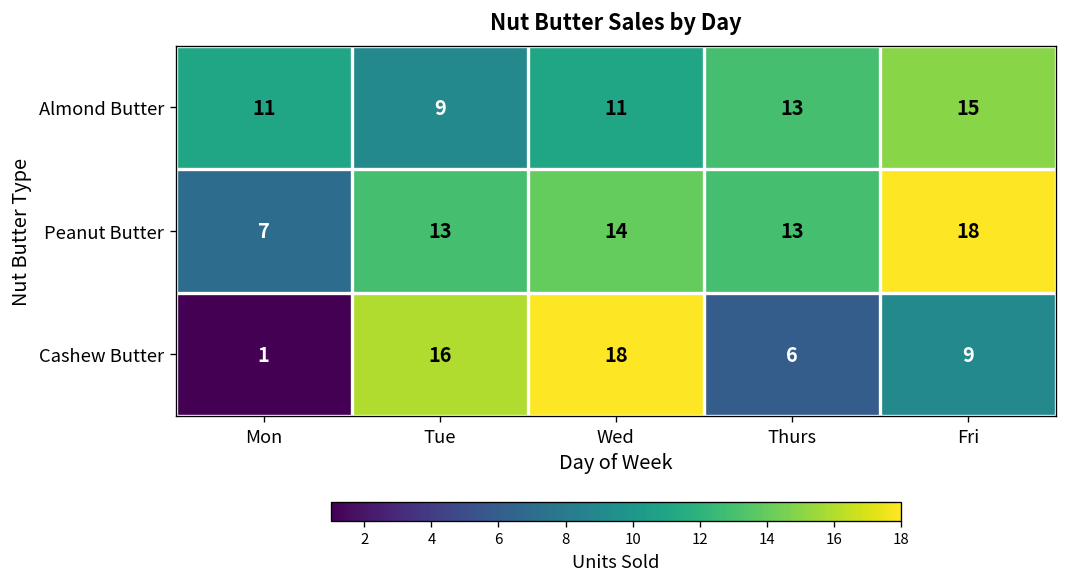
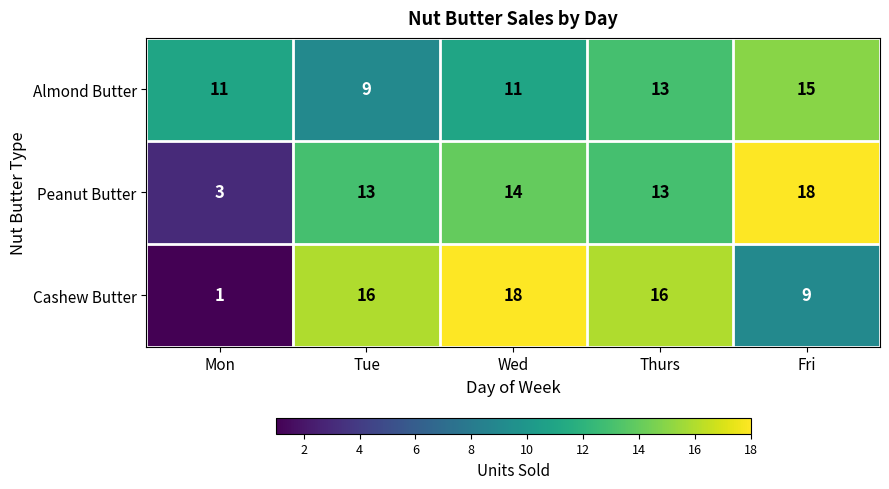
Peanut Butter, Mon: 7 -> 3
Cashew Butter, Thurs: 6 -> 16
